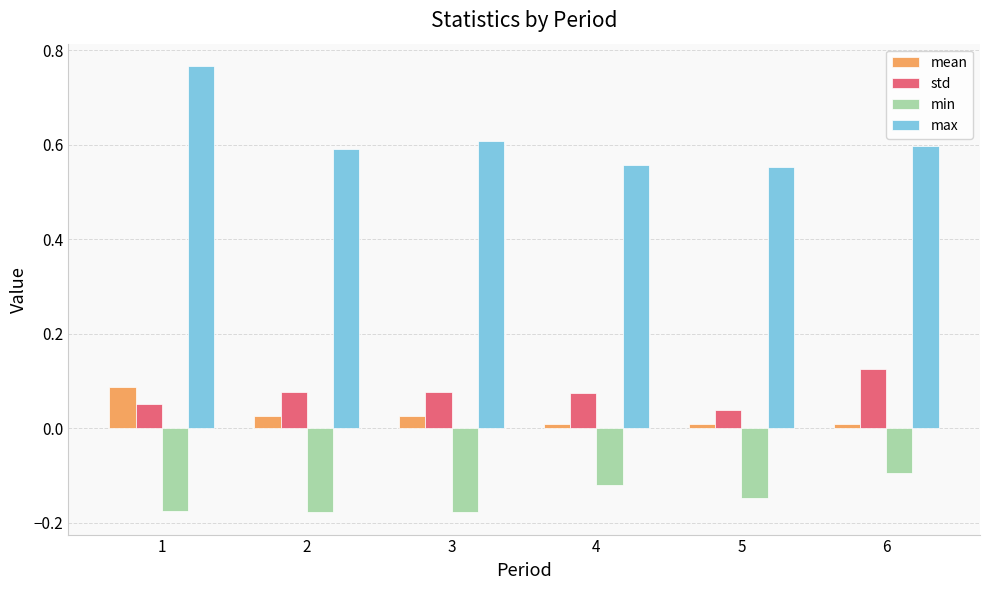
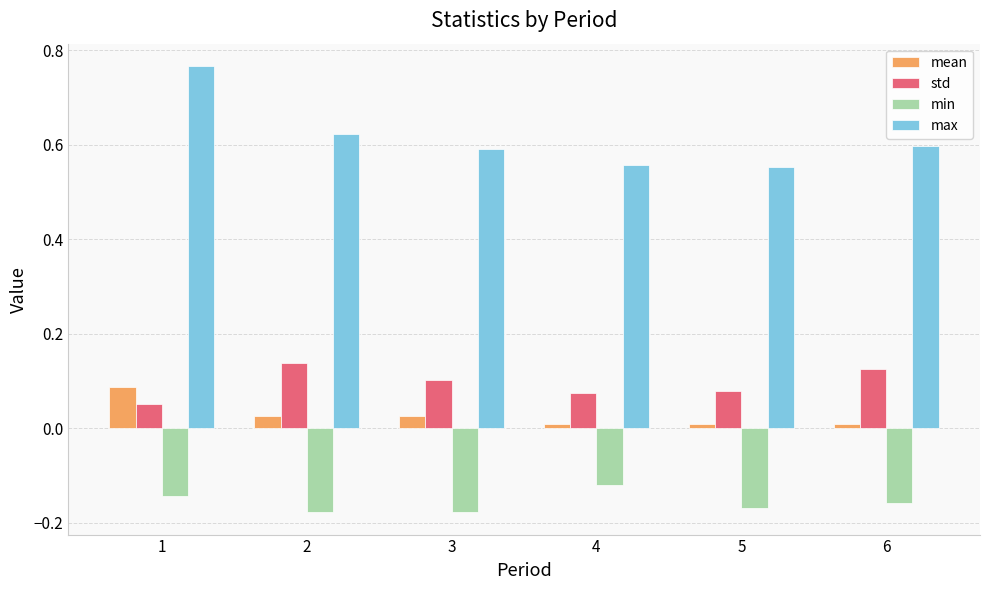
min, 1: -0.17 -> -0.14
std, 2: 0.08 -> 0.14
max, 2: 0.59 -> 0.62
std, 3: 0.08 -> 0.10
max, 3: 0.61 -> 0.59
std, 5: 0.04 -> 0.08
min, 5: -0.15 -> -0.17
min, 6: -0.09 -> -0.16
